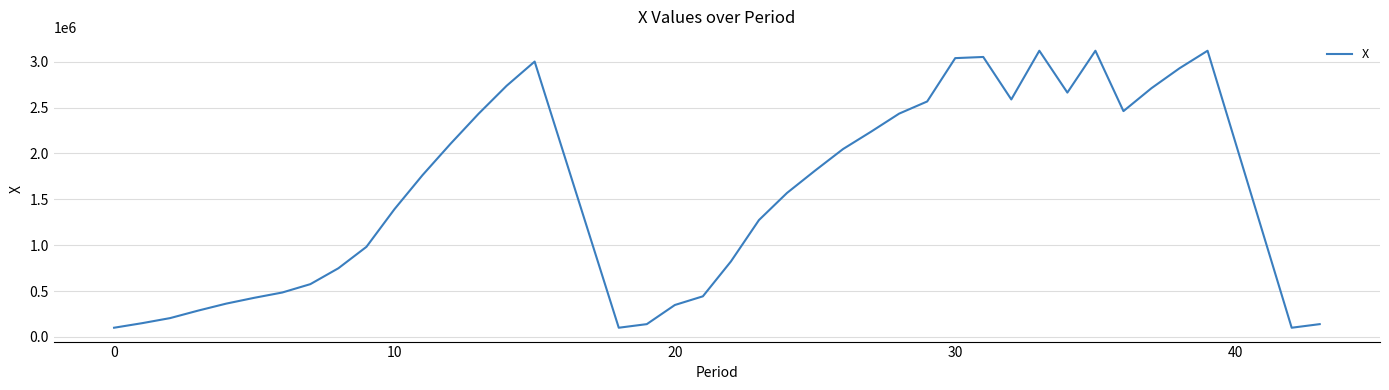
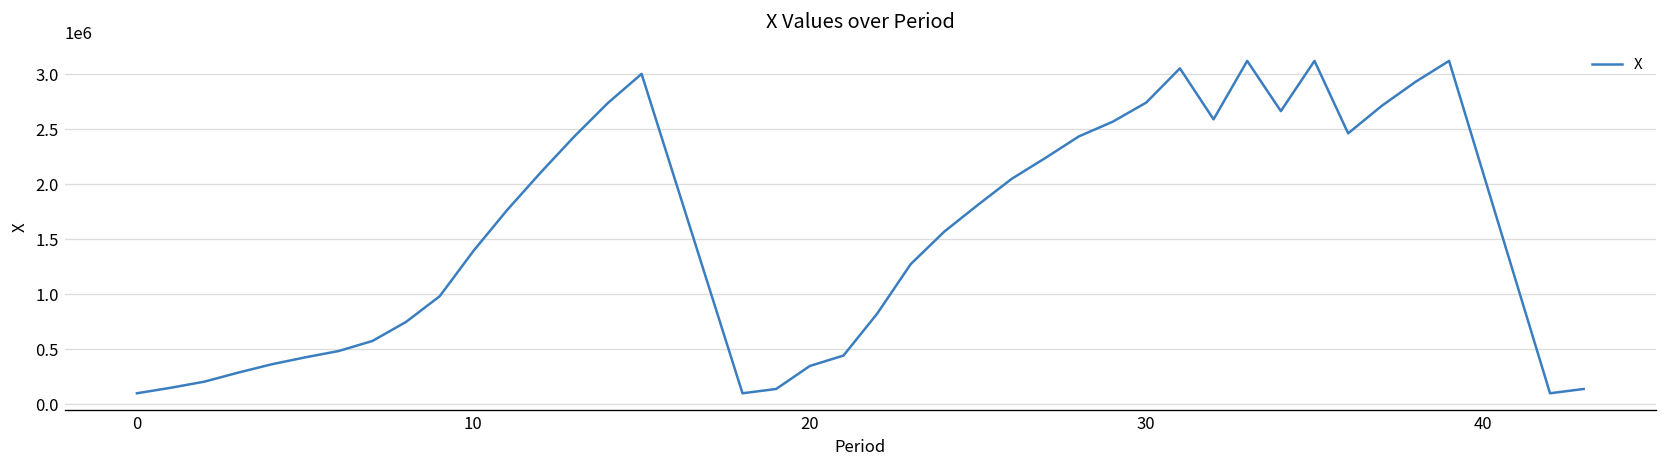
30: 3000000 -> 2700000
